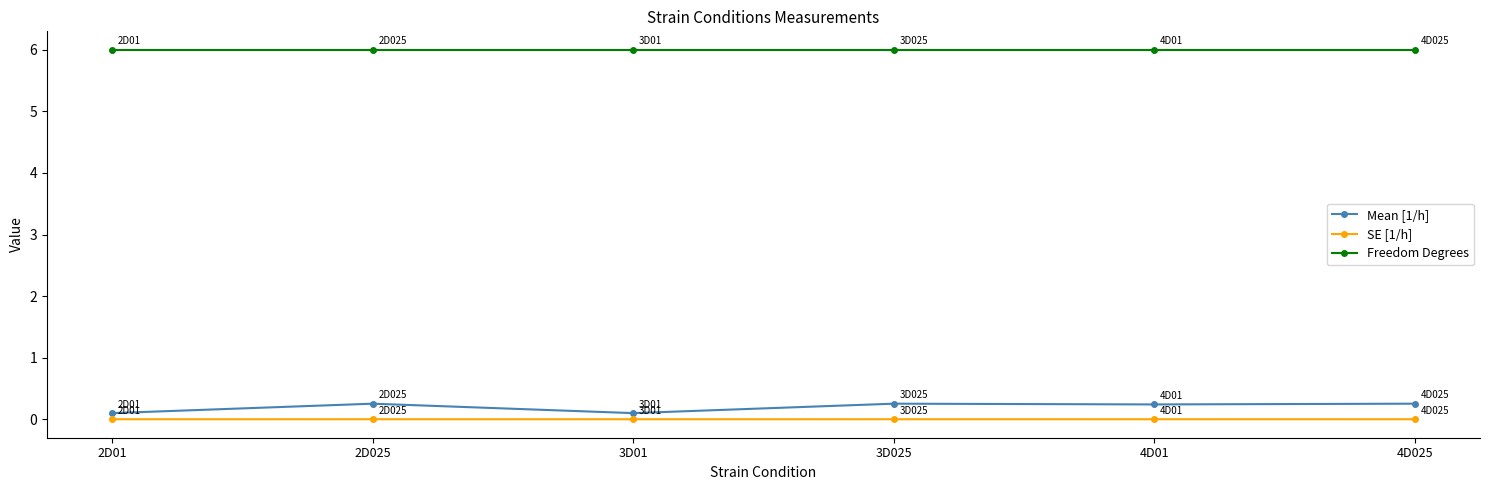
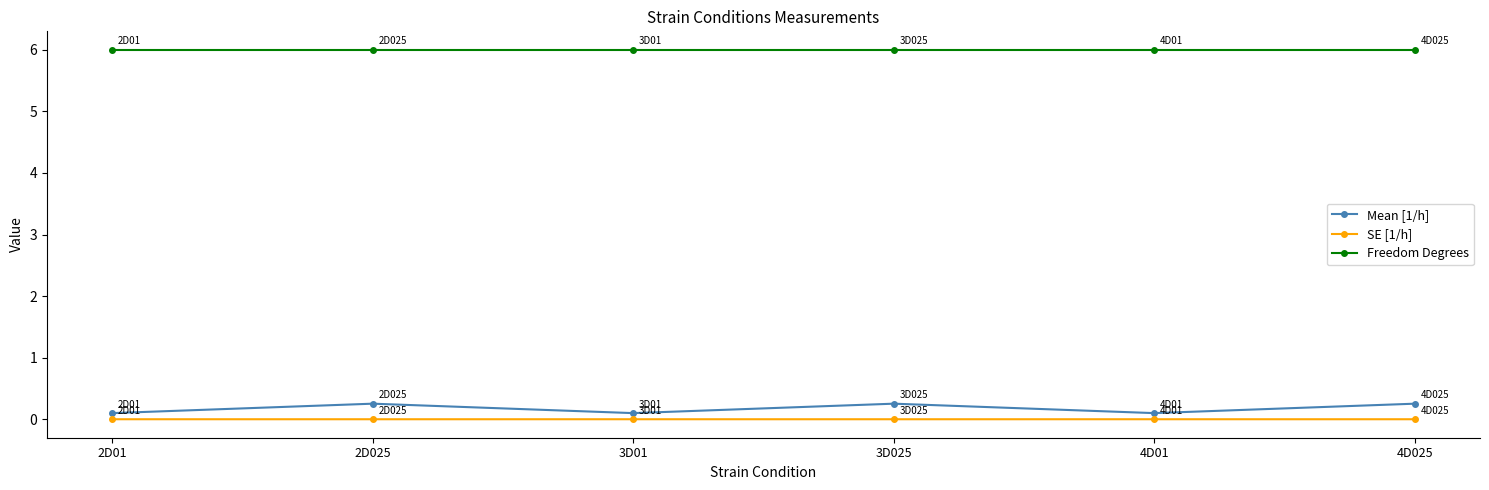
Mean [1/h], 4D01: 0.2 -> 0.1
